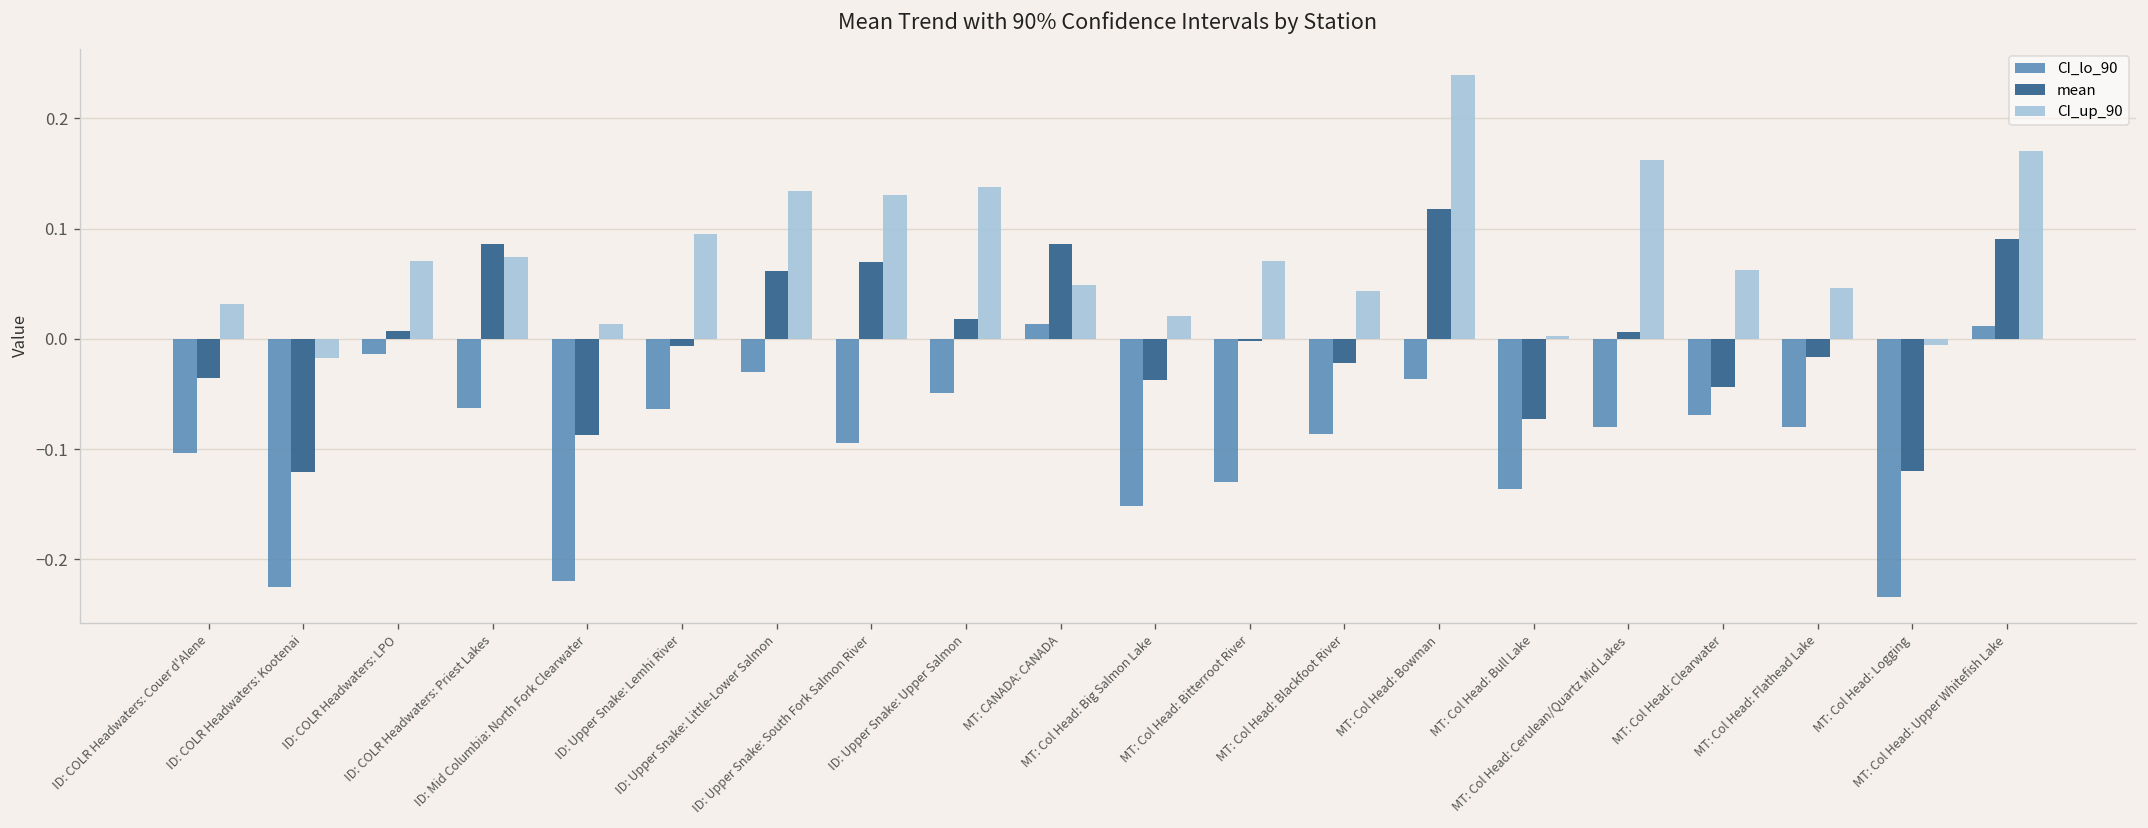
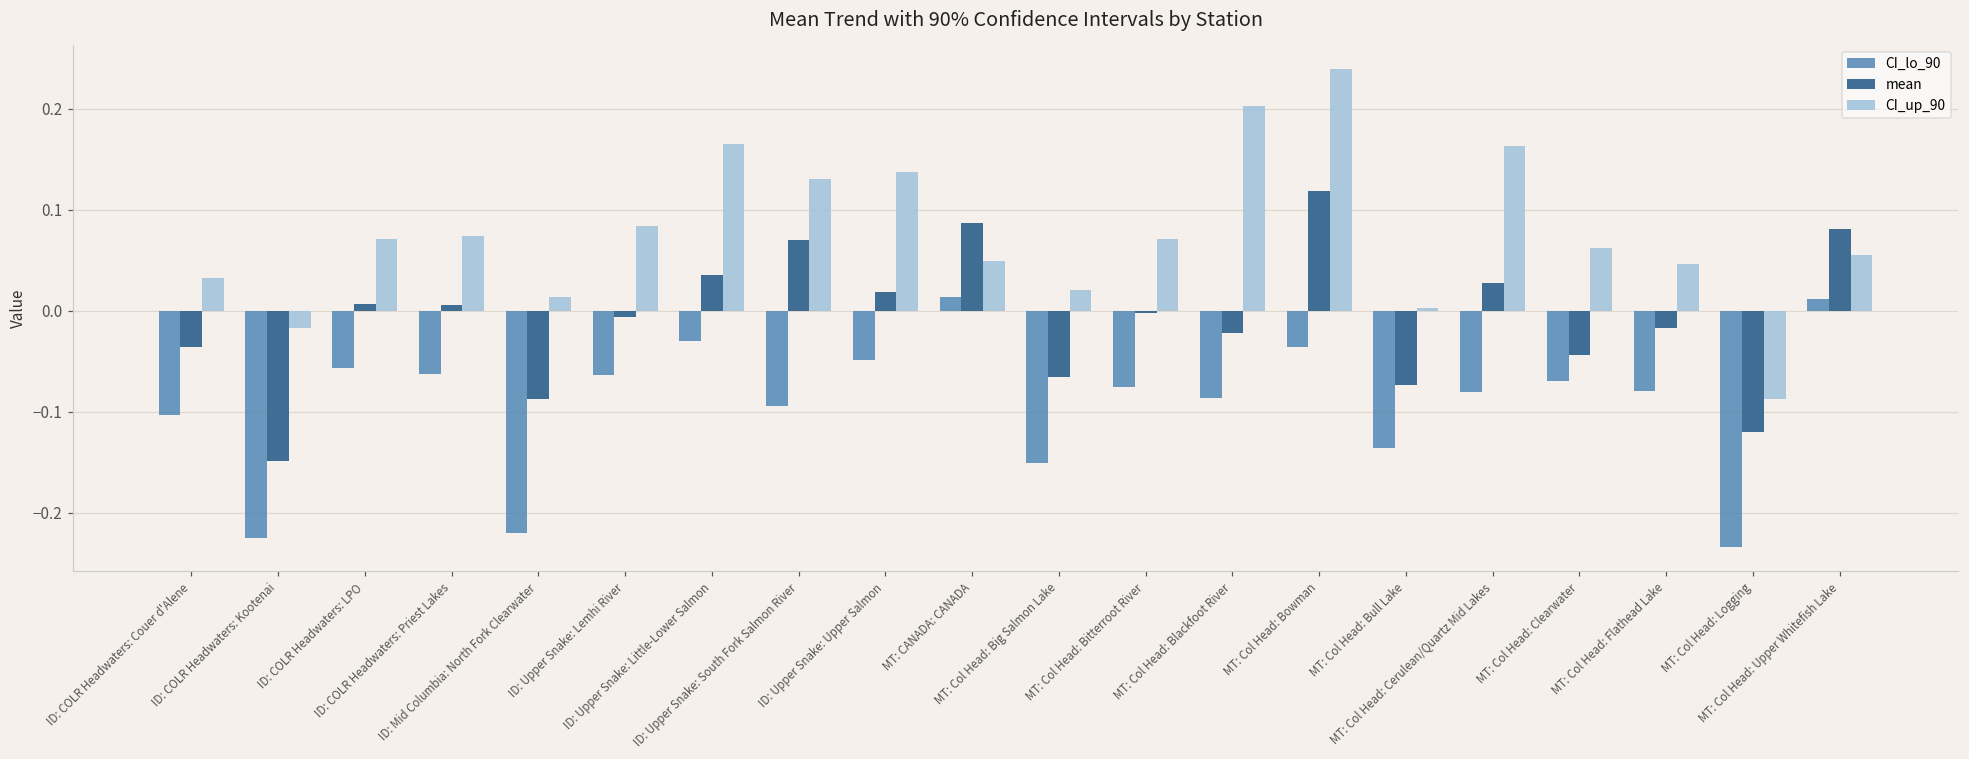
mean, ID: COLR Headwaters: Kootenai: -0.12 -> -0.15
CI_lo_90, ID: COLR Headwaters: LPO: -0.01 -> -0.06
mean, ID: COLR Headwaters: Priest Lakes: 0.09 -> 0.01
CI_up_90, ID: Upper Snake: Lemhi River: 0.10 -> 0.08
mean, ID: Upper Snake: Little-Lower Salmon: 0.06 -> 0.04
CI_up_90, ID: Upper Snake: Little-Lower Salmon: 0.13 -> 0.17
mean, MT: Col Head: Big Salmon Lake: -0.04 -> -0.07
CI_lo_90, MT: Col Head: Bitterroot River: -0.13 -> -0.08
CI_up_90, MT: Col Head: Blackfoot River: 0.04 -> 0.20
mean, MT: Col Head: Cerulean/Quartz Mid Lakes: 0.01 -> 0.03
CI_up_90, MT: Col Head: Logging: -0.01 -> -0.09
mean, MT: Col Head: Upper Whitefish Lake: 0.09 -> 0.08
CI_up_90, MT: Col Head: Upper Whitefish Lake: 0.17 -> 0.06
